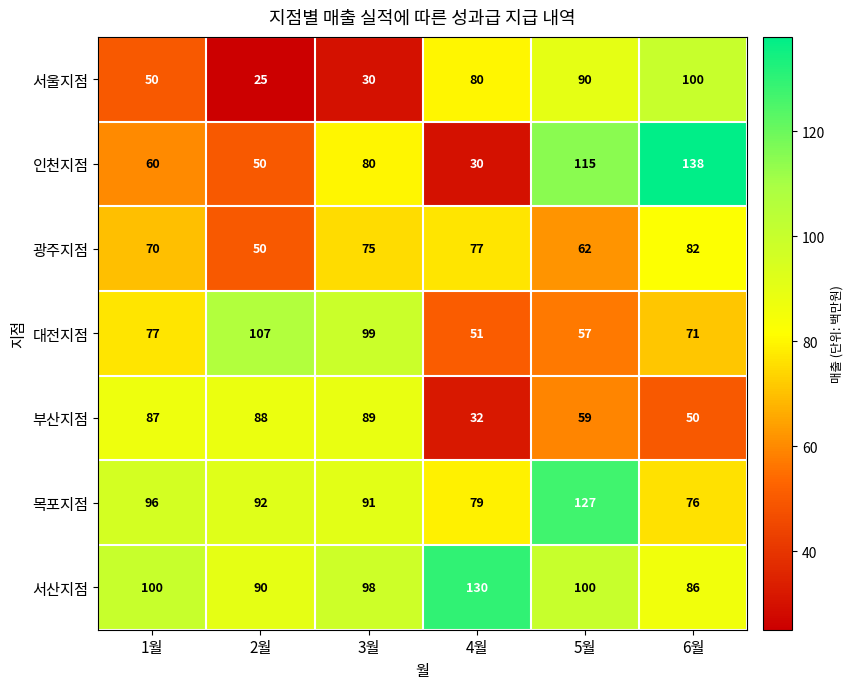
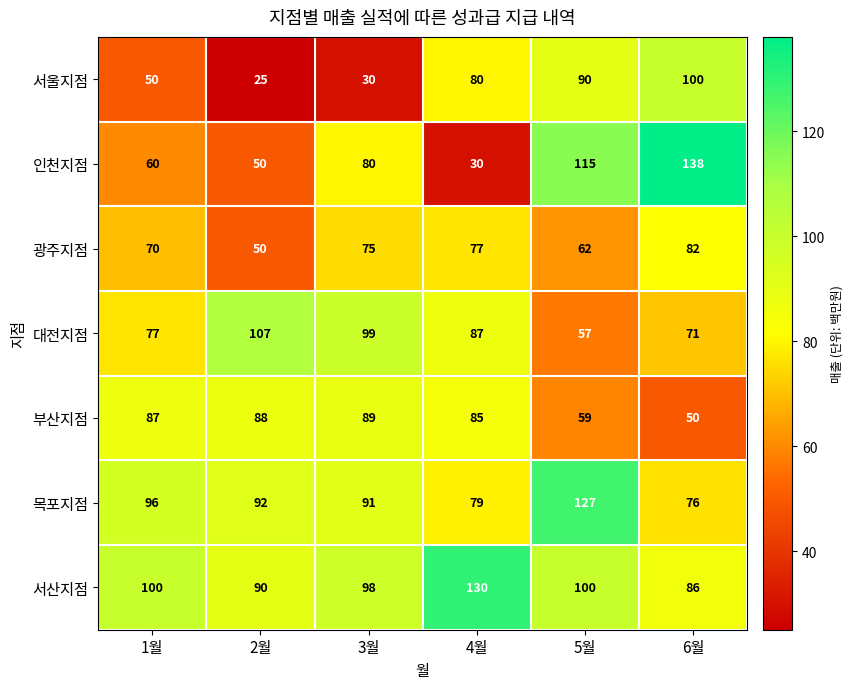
대전지점, 4월: 51 -> 87
부산지점, 4월: 32 -> 85
